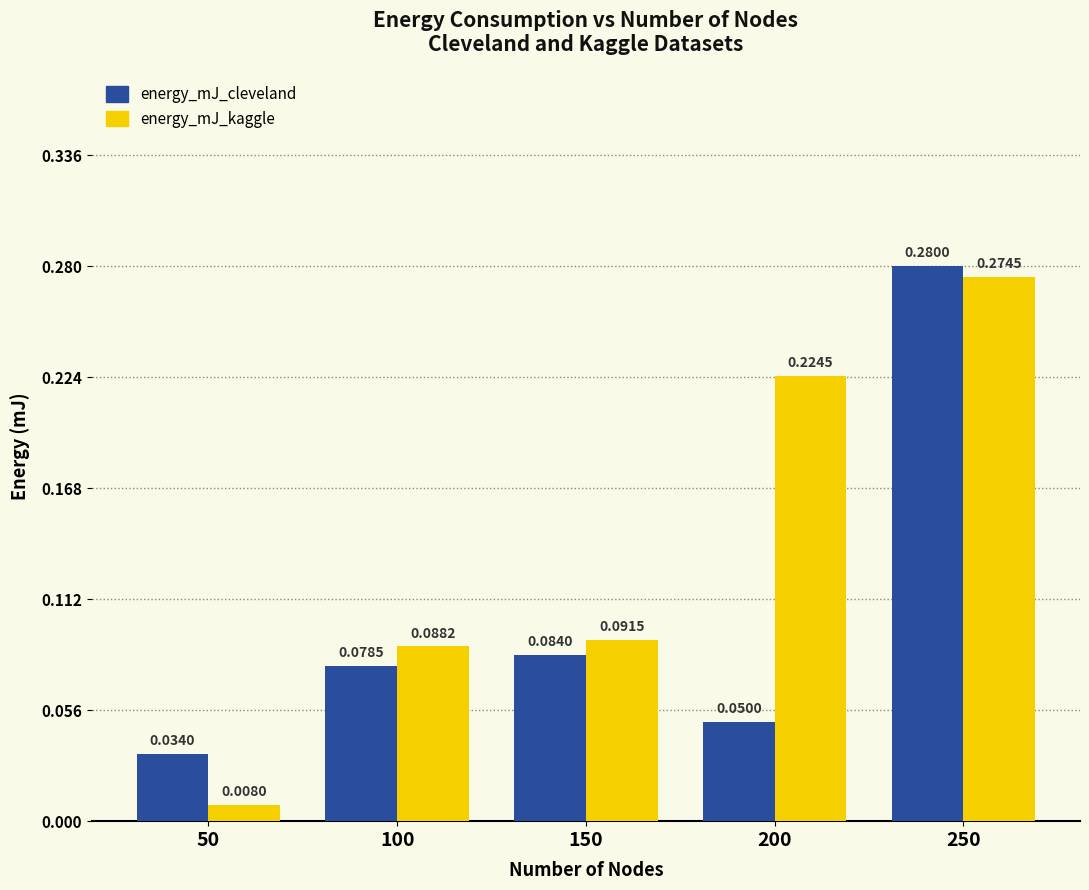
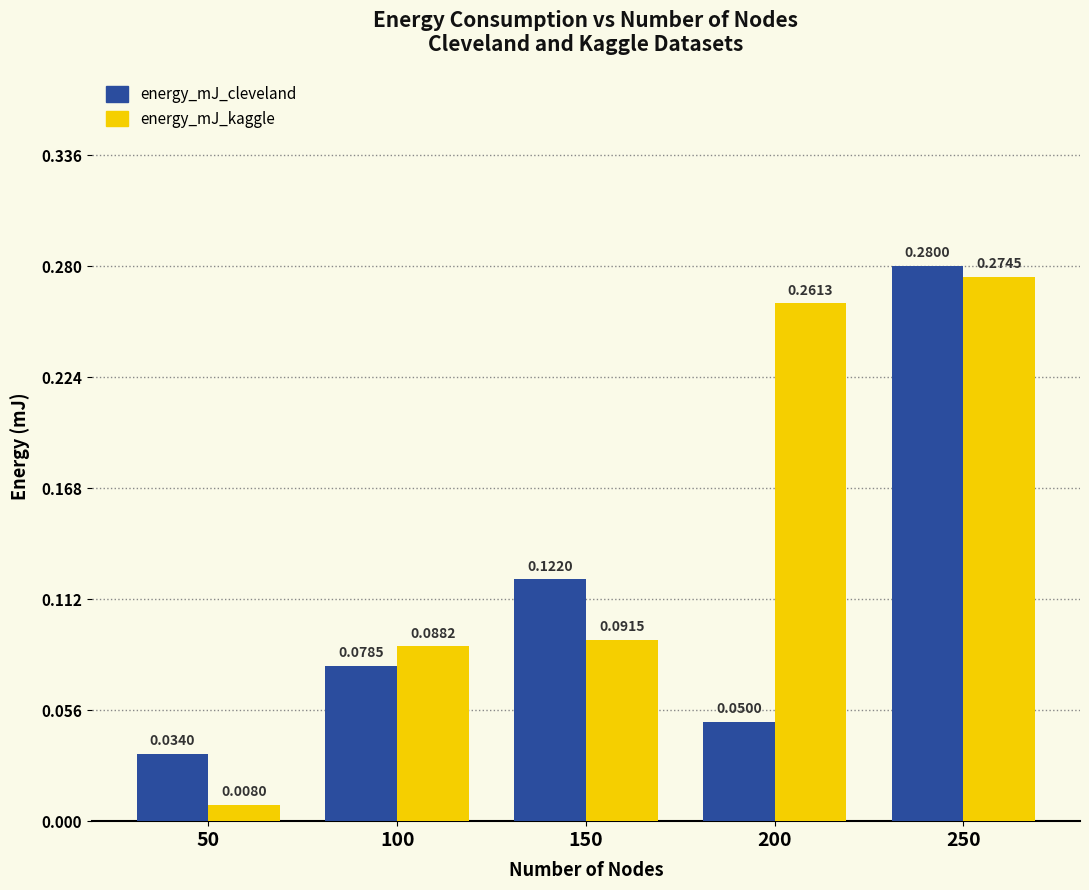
energy_mJ_cleveland, 150: 0.0840 -> 0.1220
energy_mJ_kaggle, 200: 0.2245 -> 0.2613
